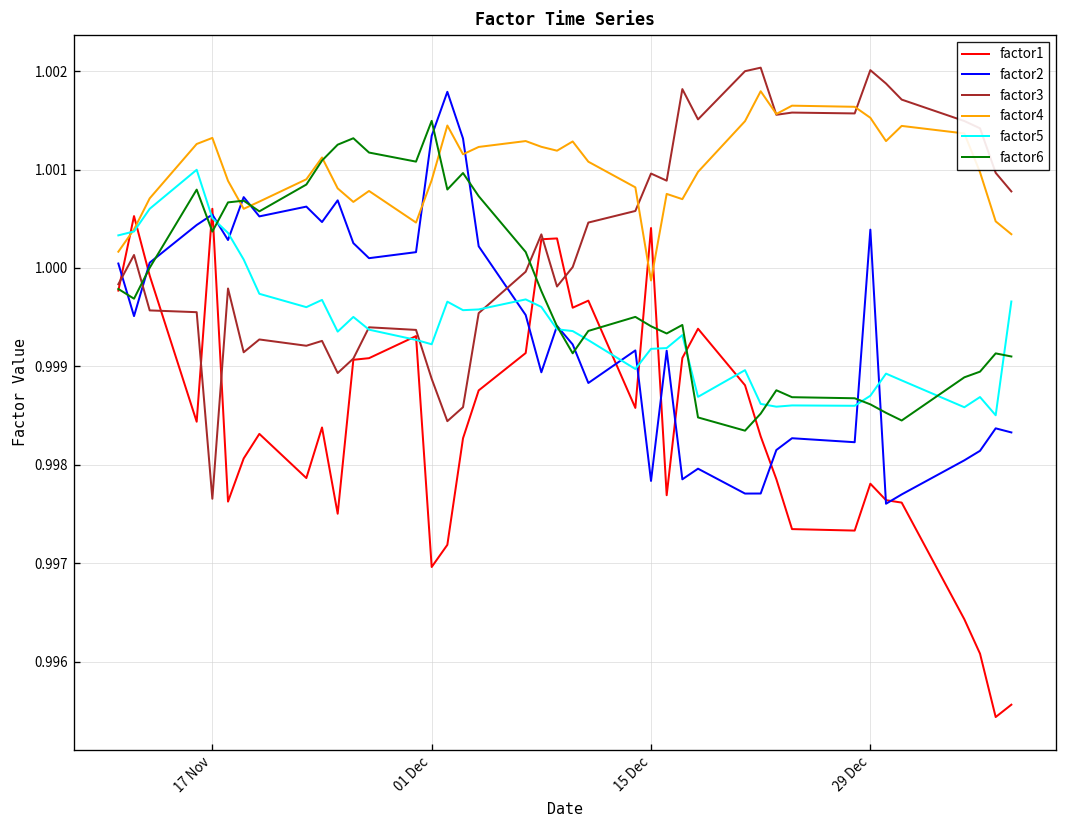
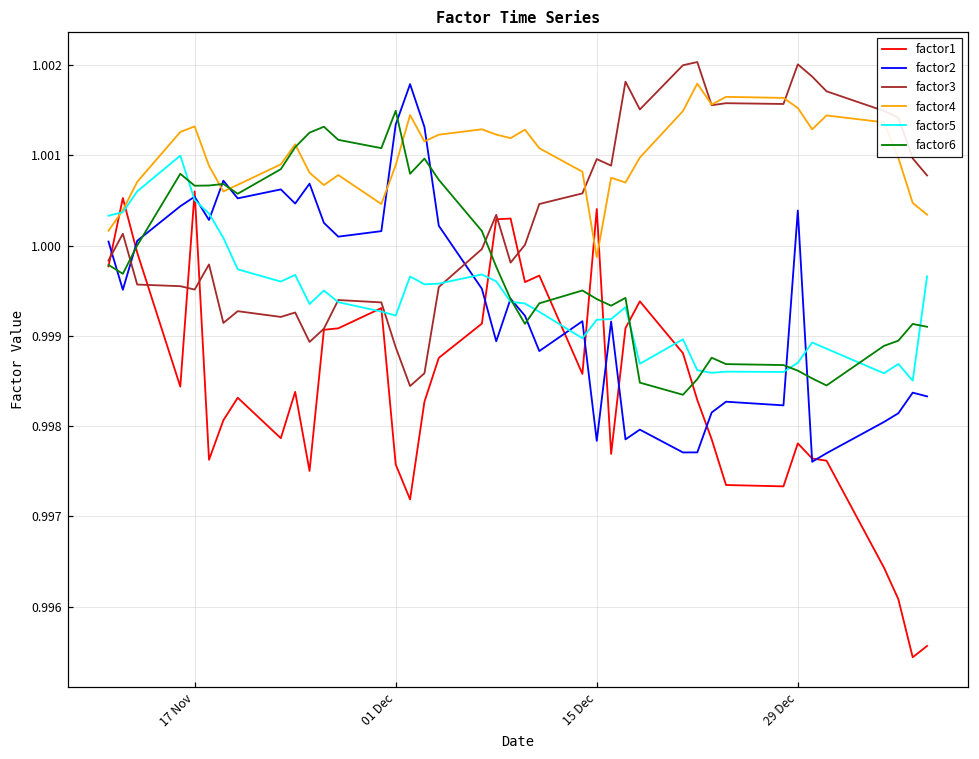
factor3, 17 Nov: 0.9977 -> 0.9995
factor6, 17 Nov: 1.0004 -> 1.0007
factor1, 01 Dec: 0.9970 -> 0.9976
